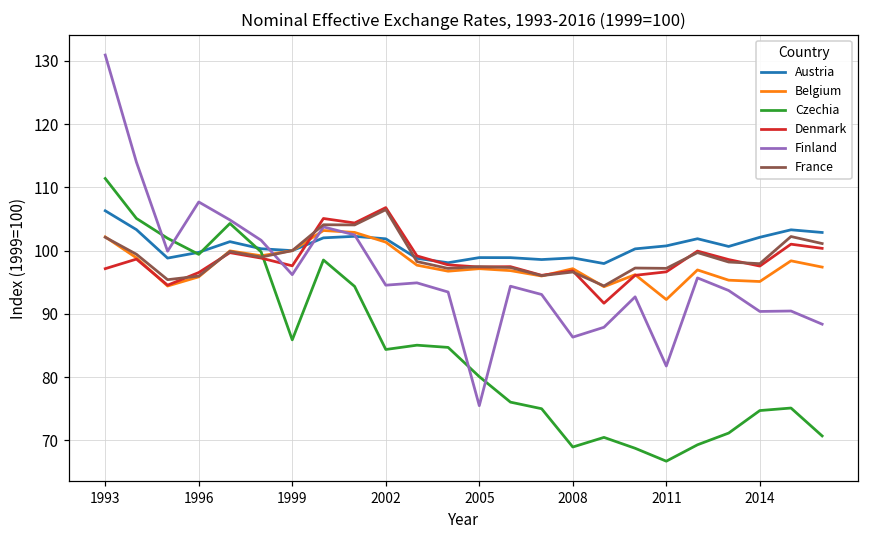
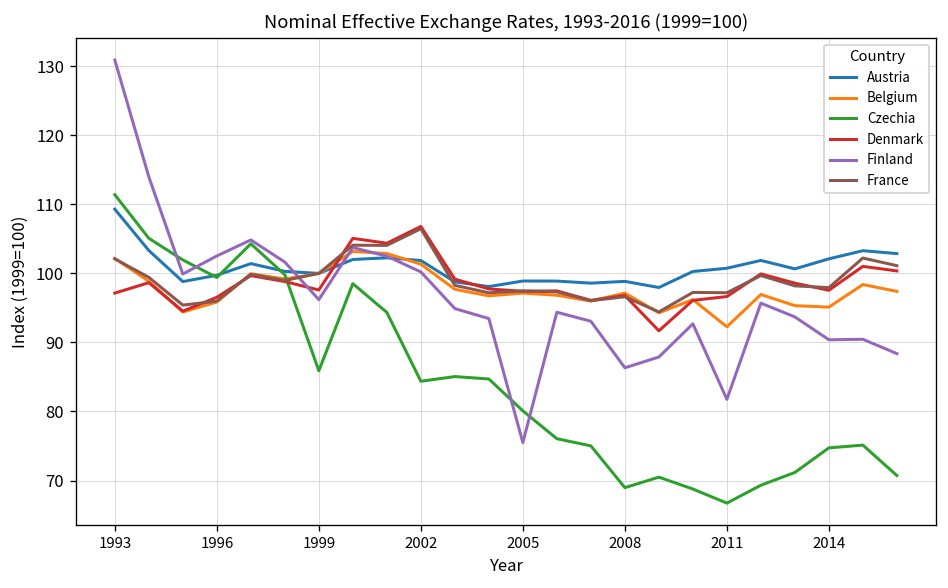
Austria, 1993: 106 -> 109
Finland, 1996: 108 -> 103
Finland, 2002: 95 -> 100
